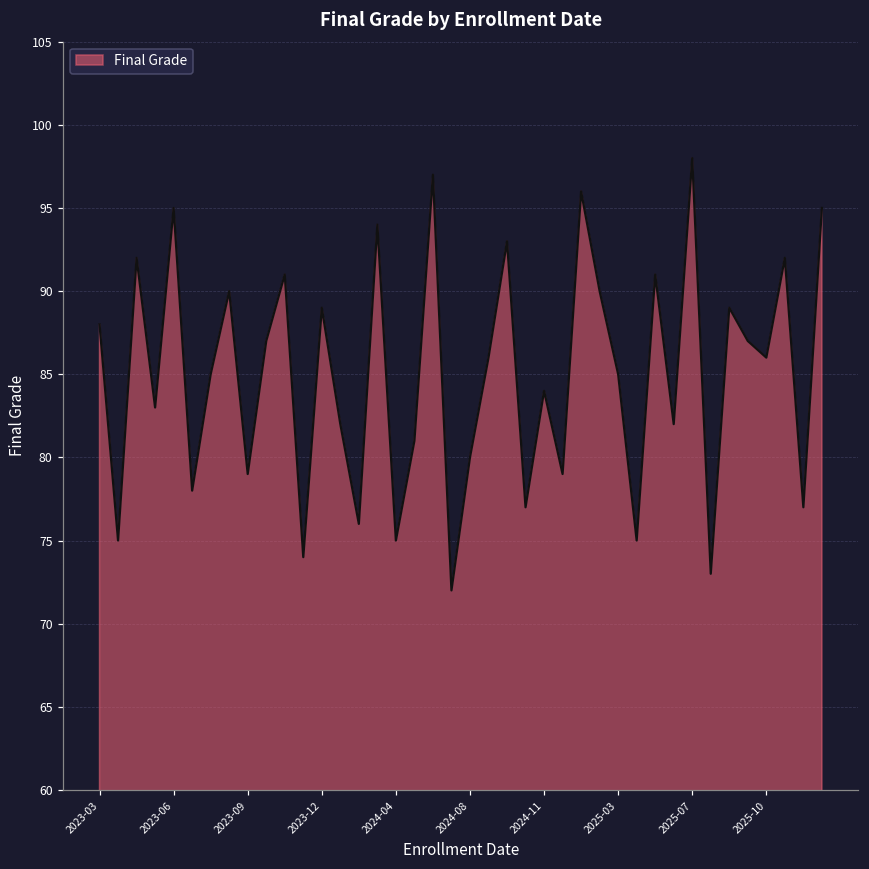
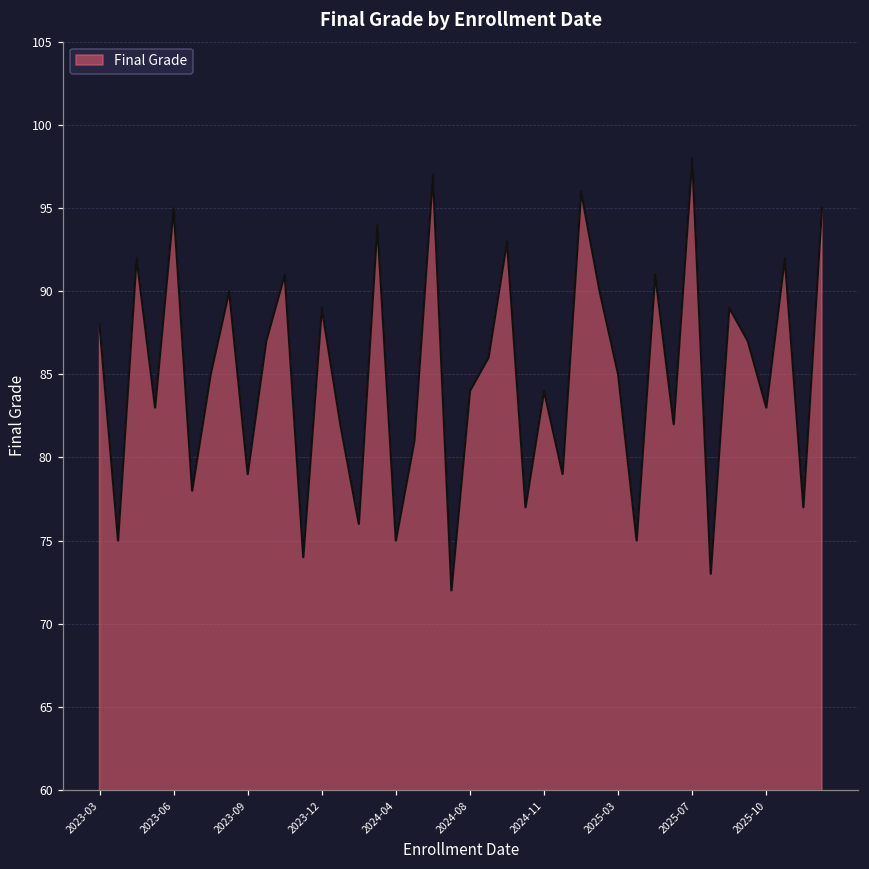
2024-08: 80 -> 84
2025-10: 86 -> 83
